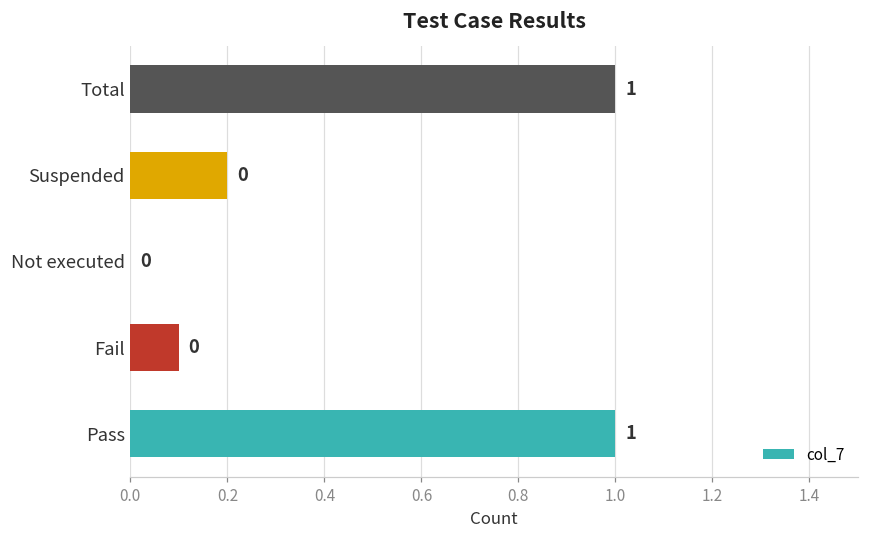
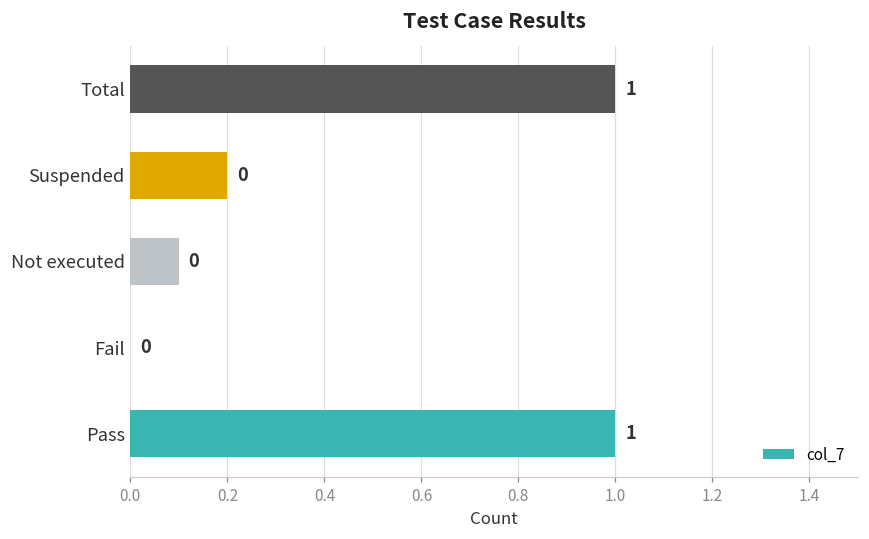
Not executed: 0.0 -> 0.1
Fail: 0.1 -> 0.0
